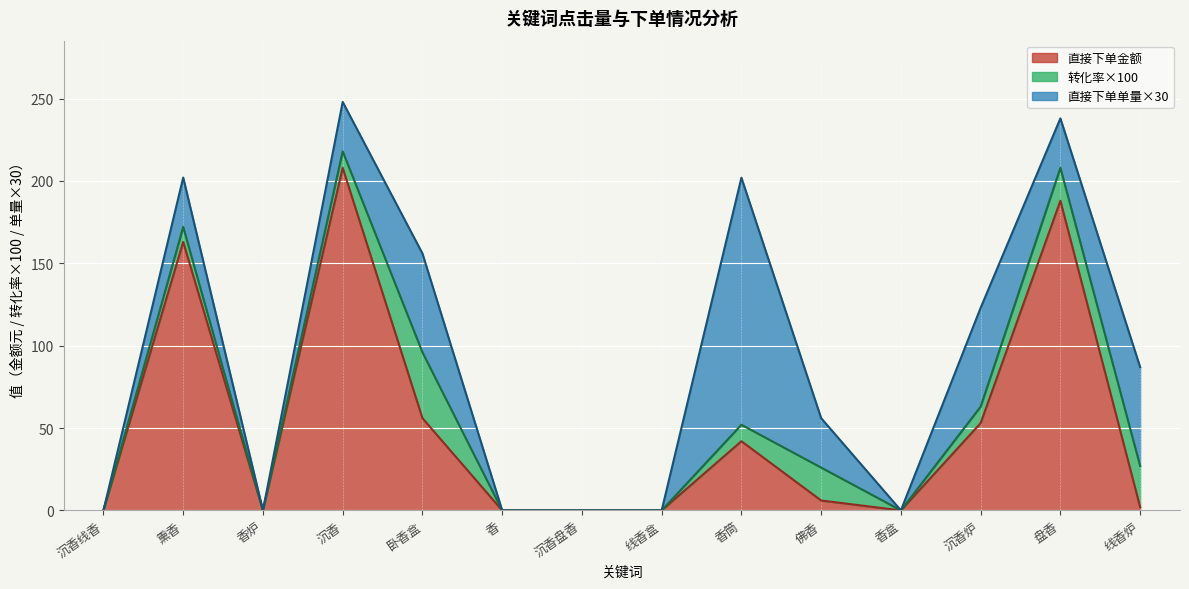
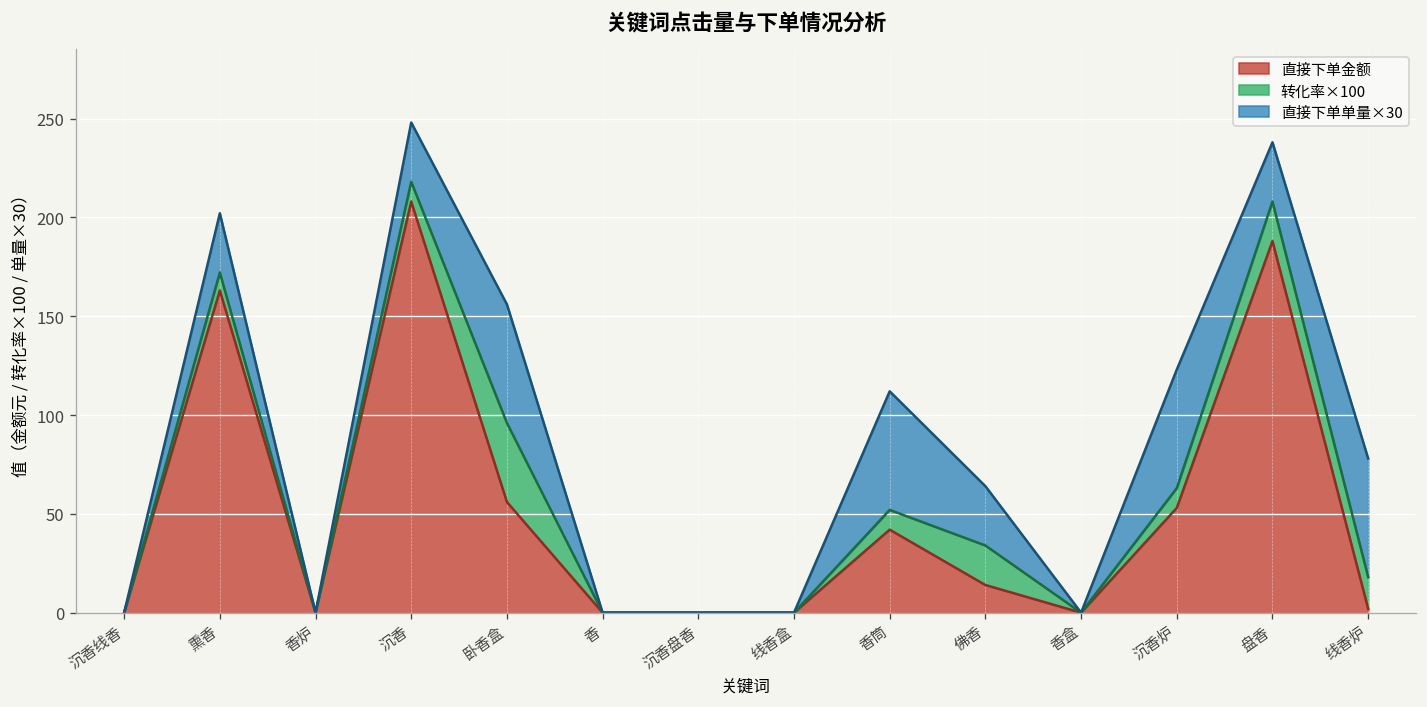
直接下单单量×30, 香筒: 150 -> 60
直接下单金额, 佛香: 6 -> 14
转化率×100, 线香炉: 25 -> 16
